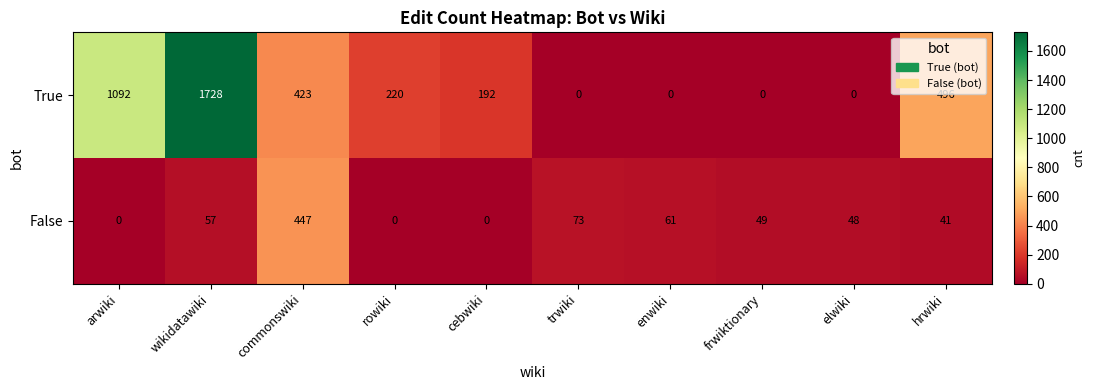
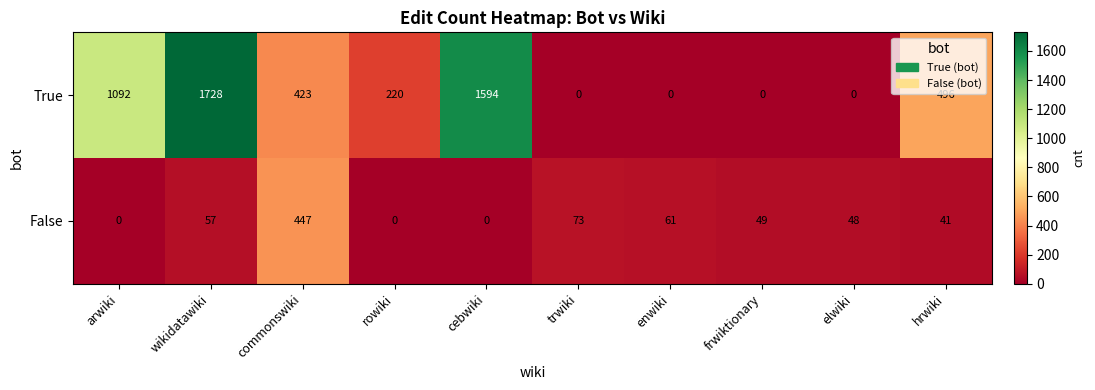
True, cebwiki: 192 -> 1594
